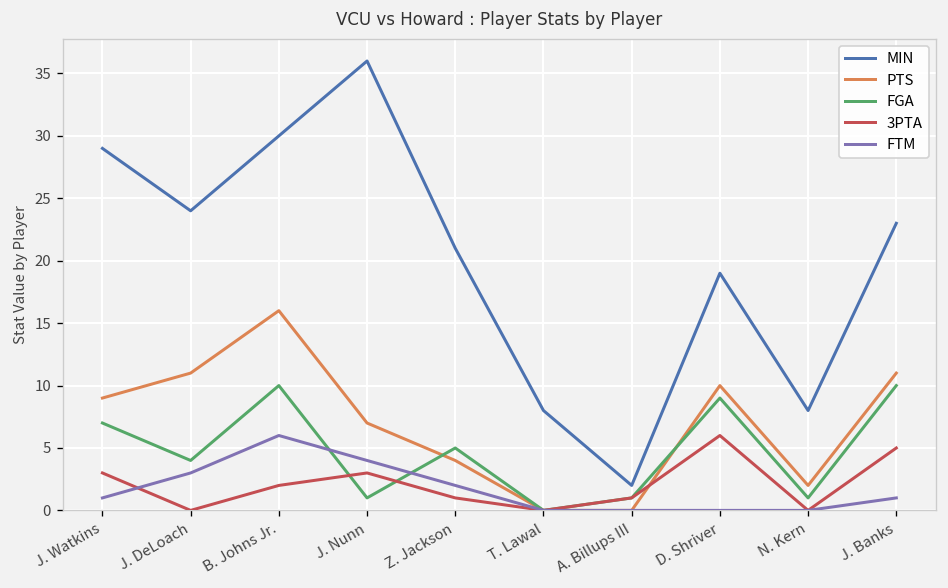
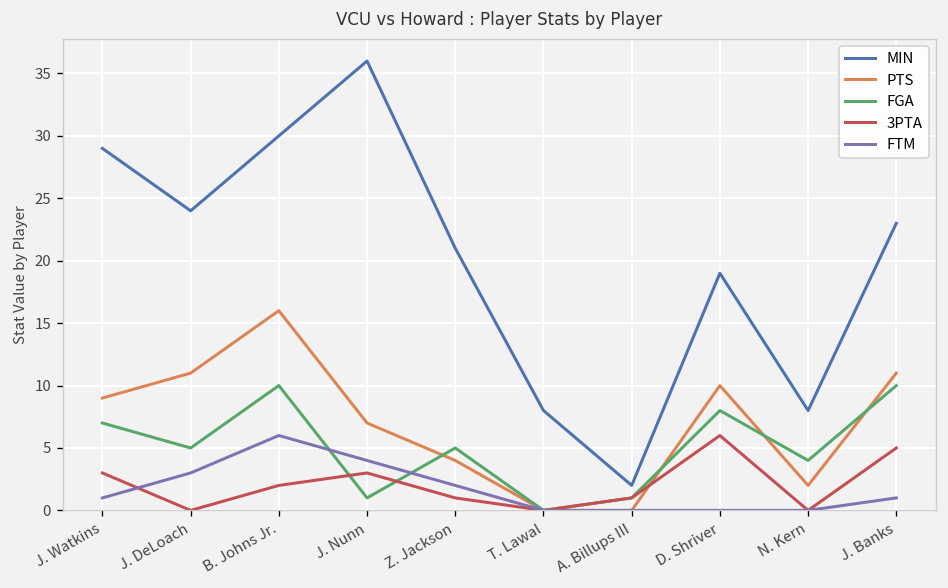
FGA, J. DeLoach: 4 -> 5
FGA, D. Shriver: 9 -> 8
FGA, N. Kern: 1 -> 4
